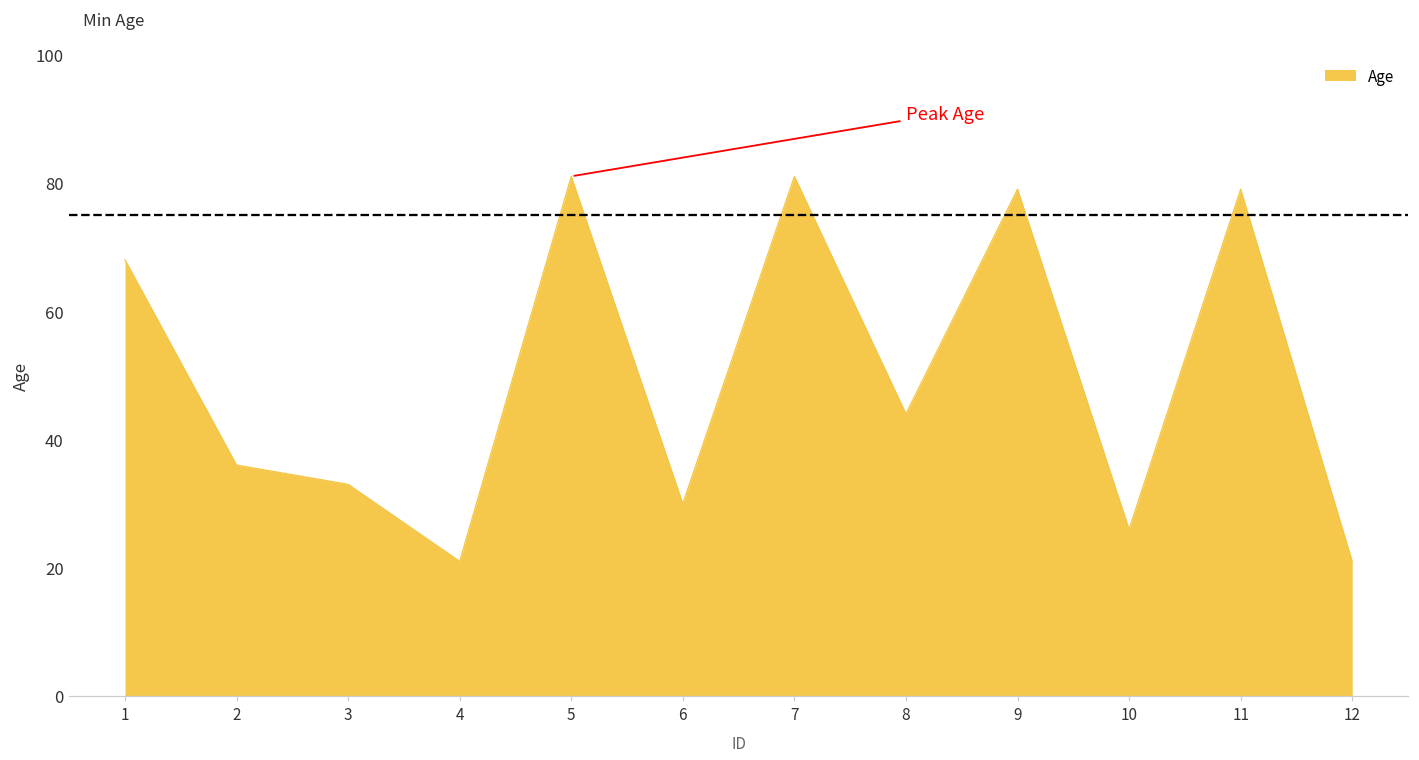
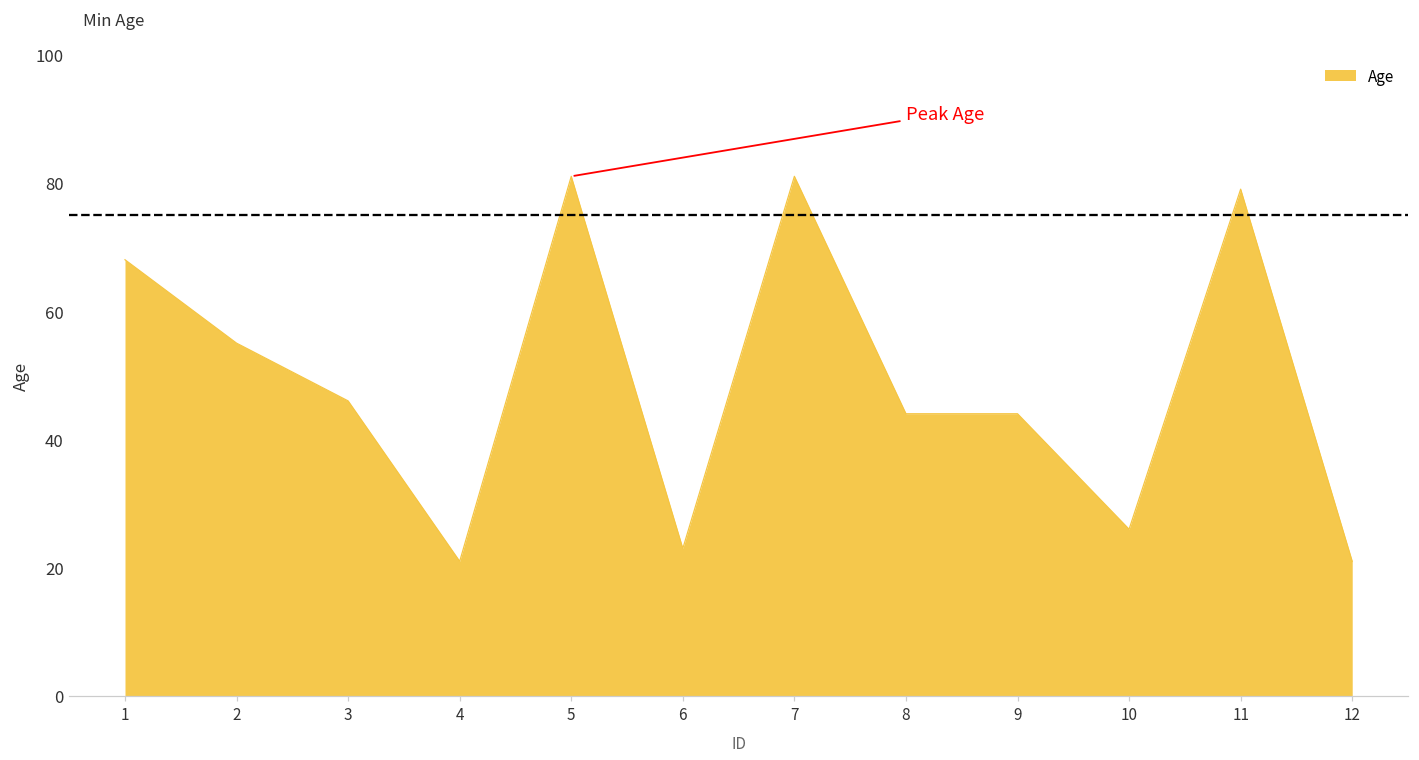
2: 36 -> 55
3: 33 -> 46
6: 30 -> 23
9: 79 -> 44
